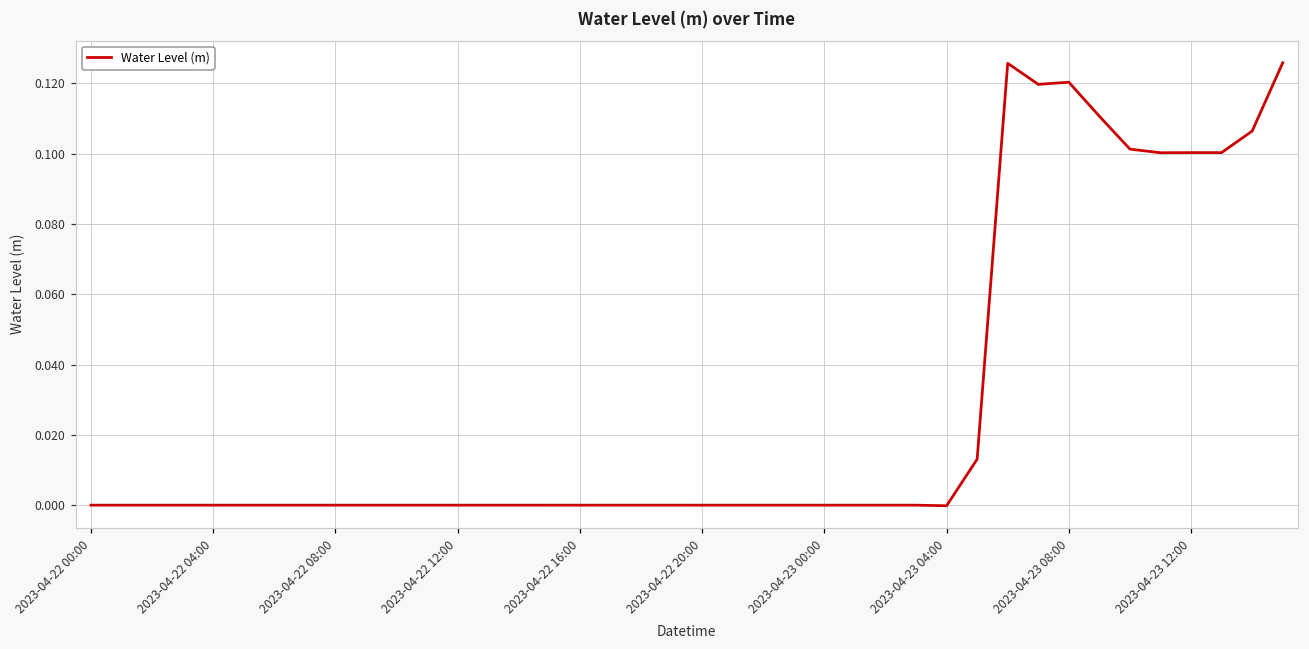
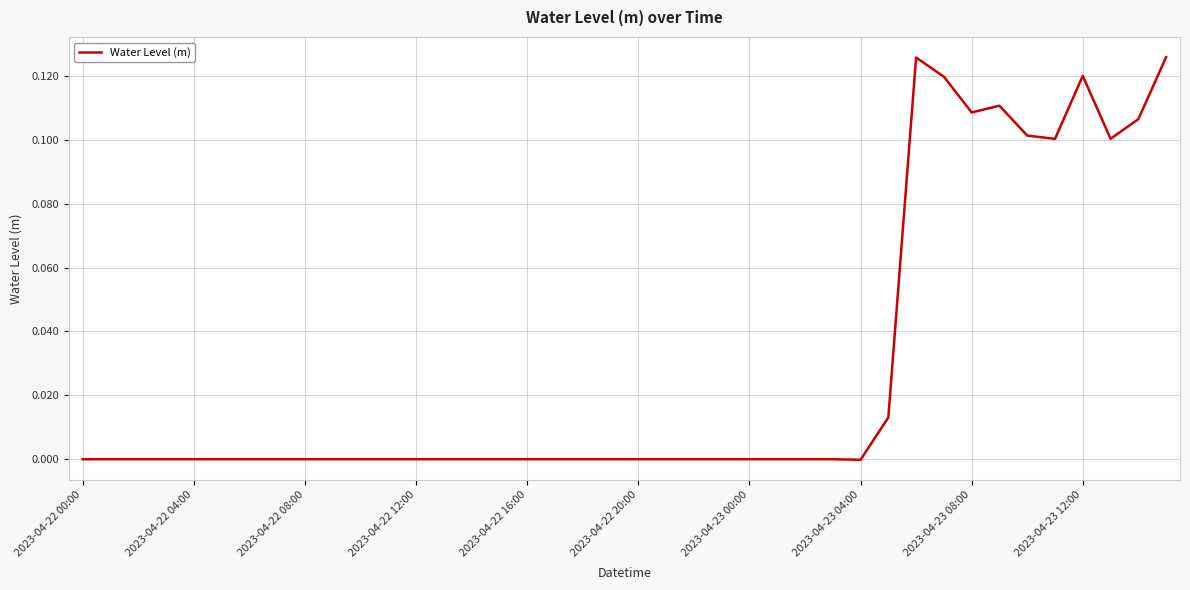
2023-04-23 08:00: 0.120 -> 0.109
2023-04-23 12:00: 0.100 -> 0.120
